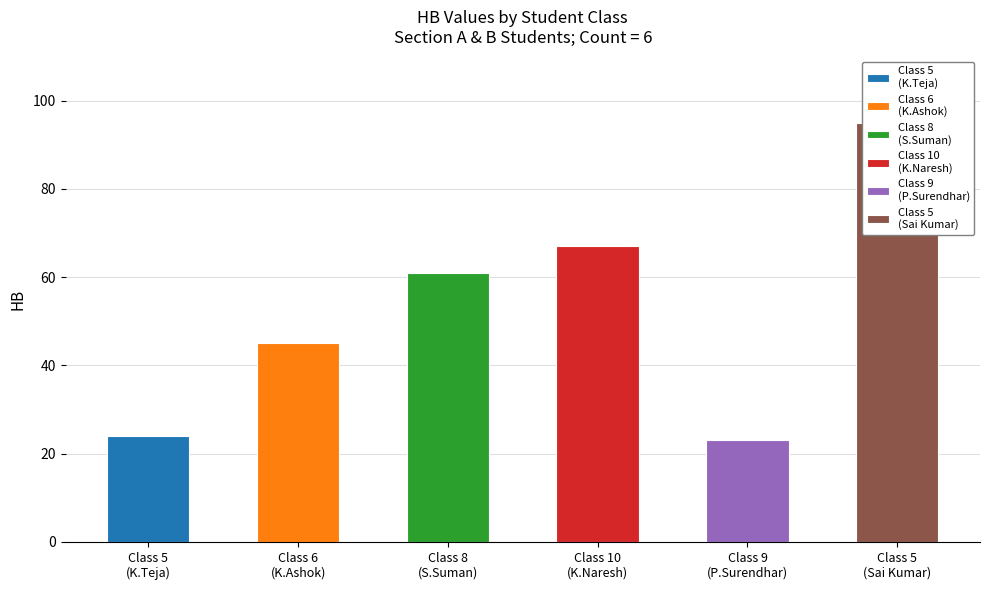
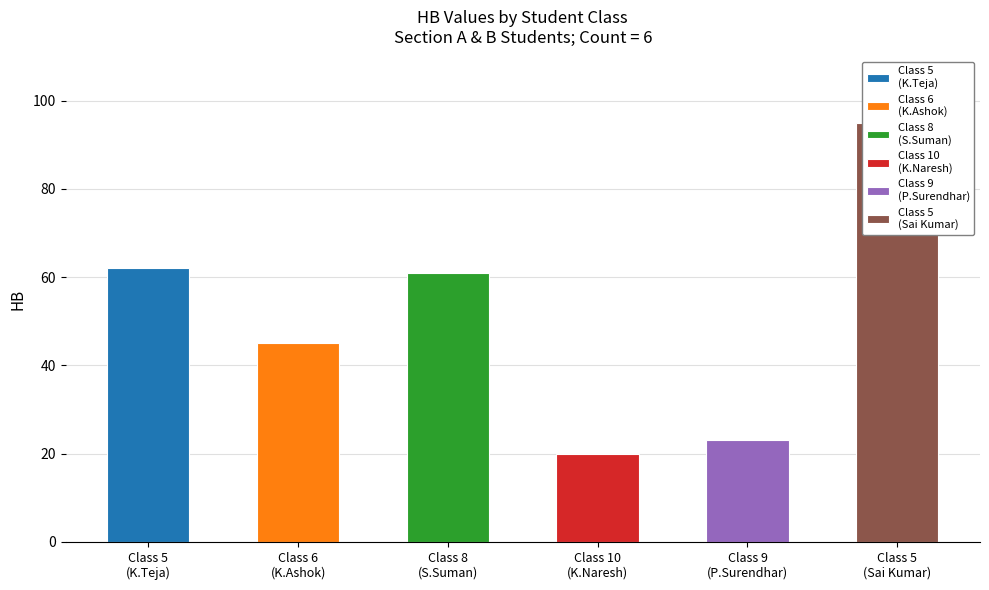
Class 5 (K.Teja): 24 -> 62
Class 10 (K.Naresh): 67 -> 20
